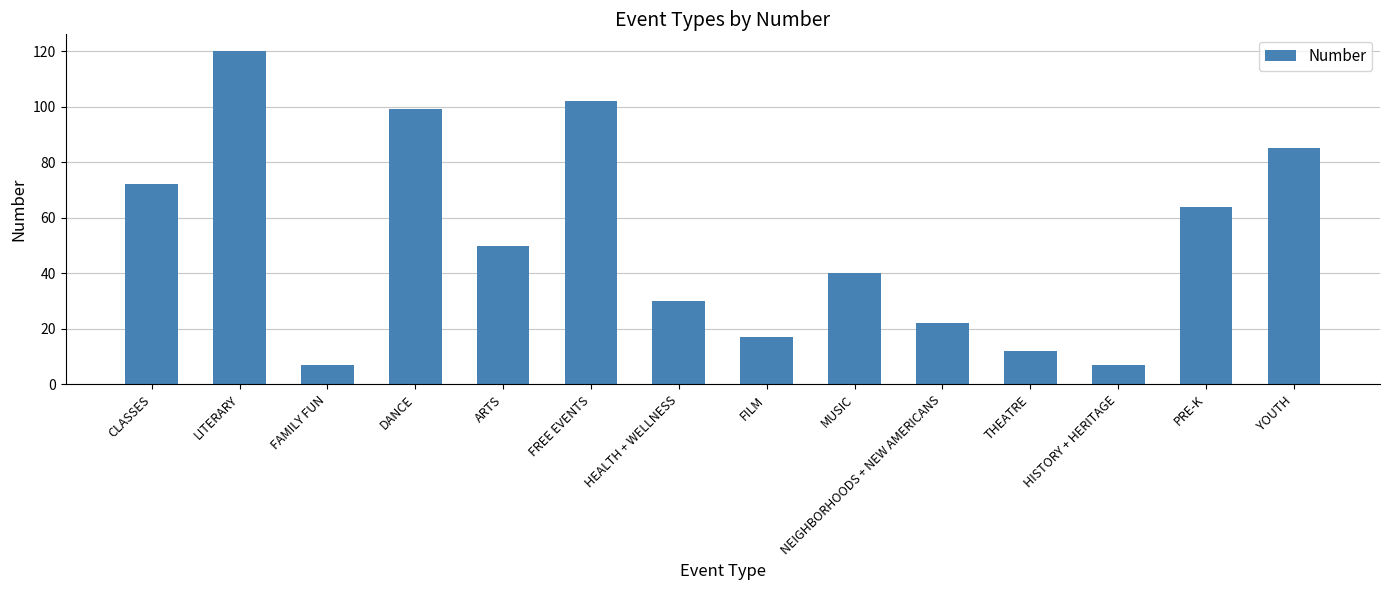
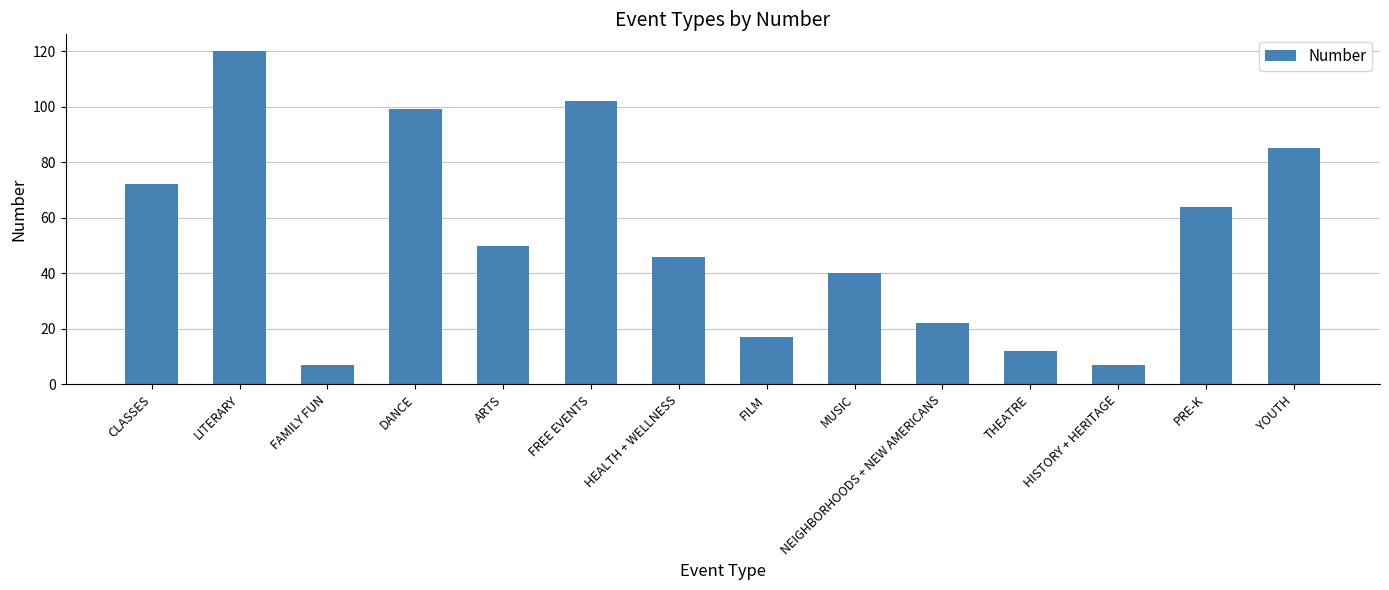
HEALTH + WELLNESS: 30 -> 46
